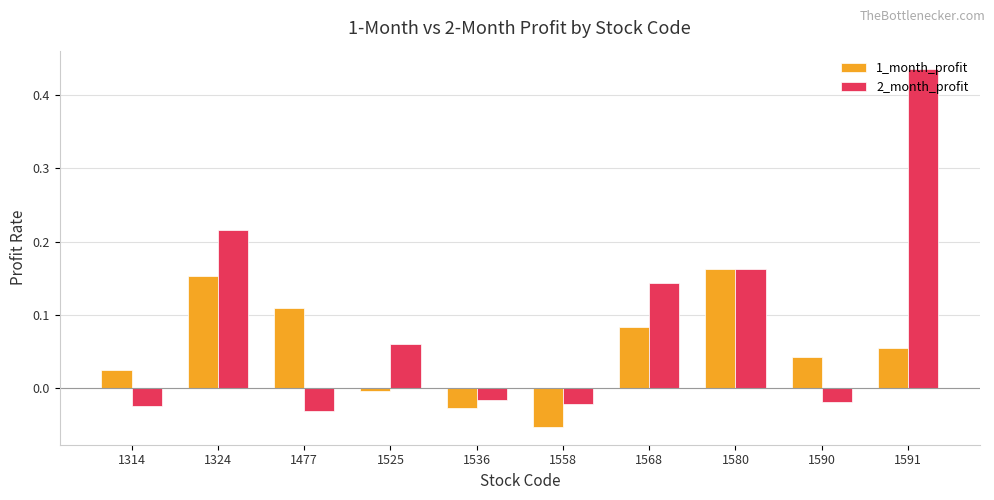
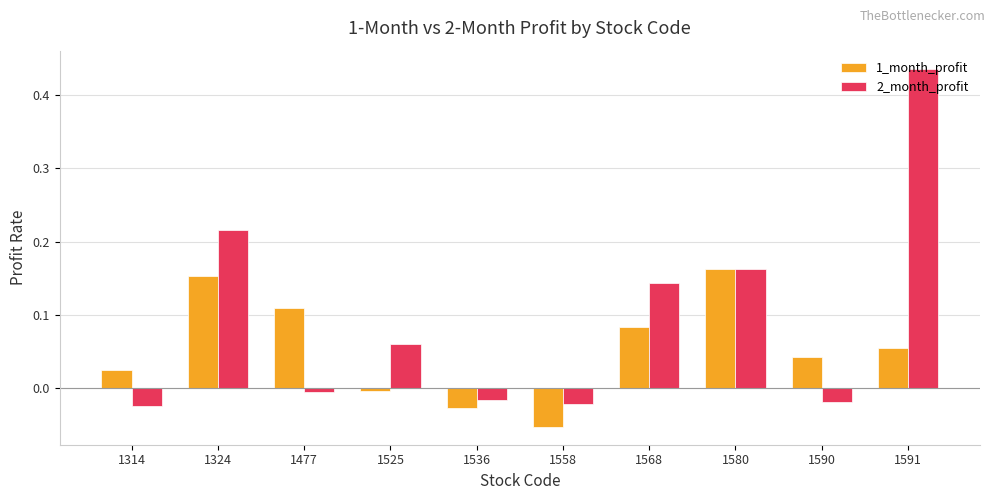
2_month_profit, 1477: -0.03 -> -0.01
